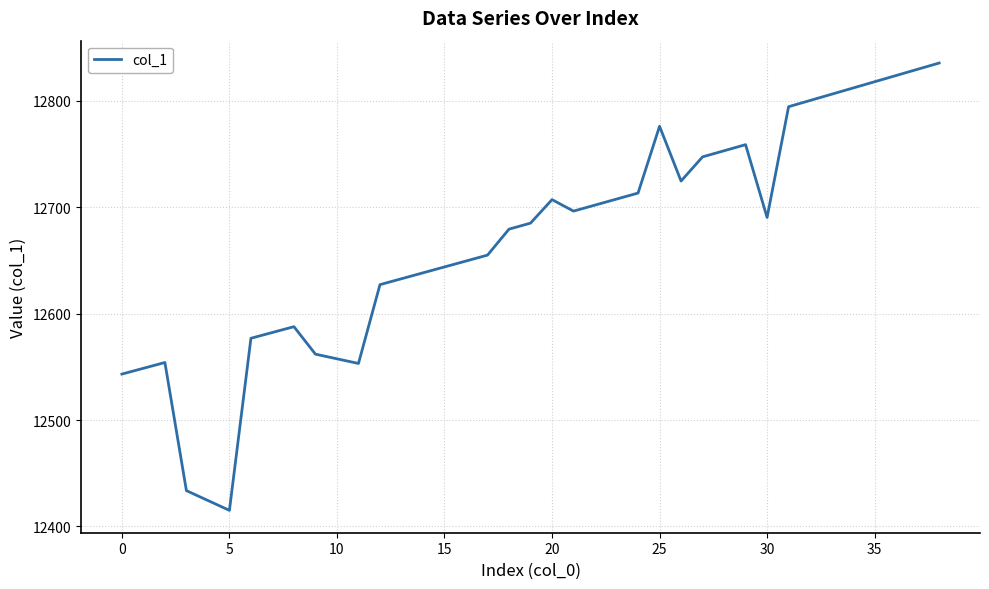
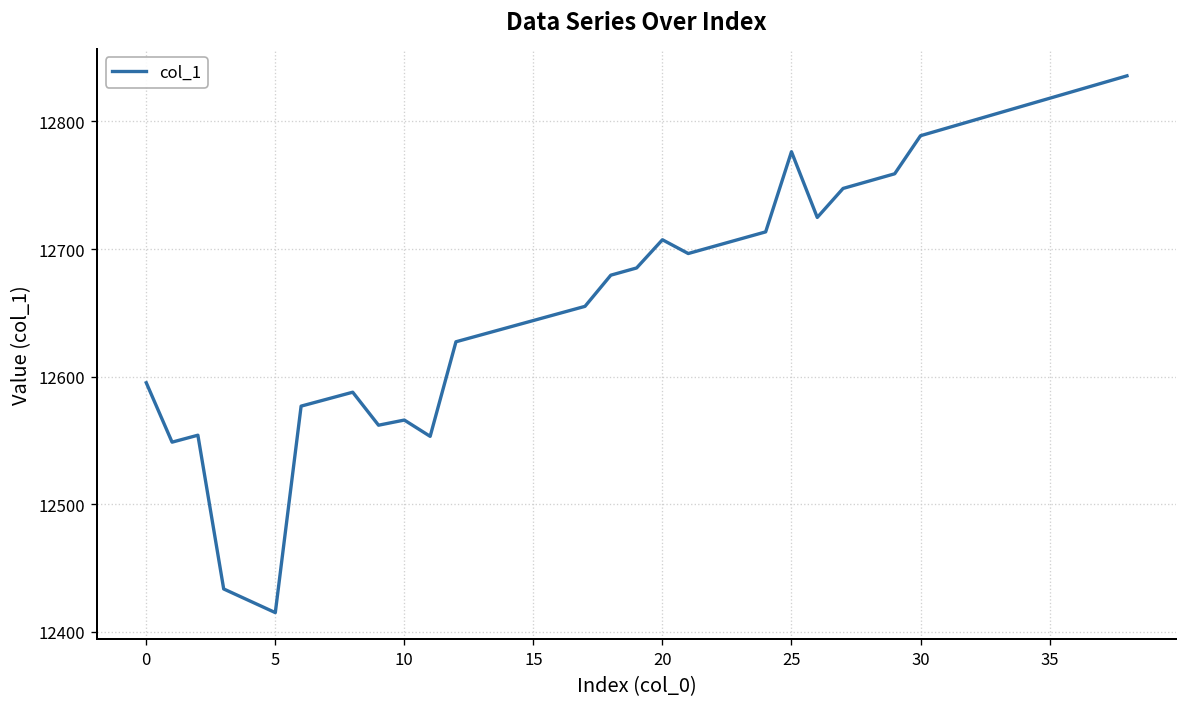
0: 12543 -> 12595
10: 12558 -> 12566
30: 12690 -> 12789
